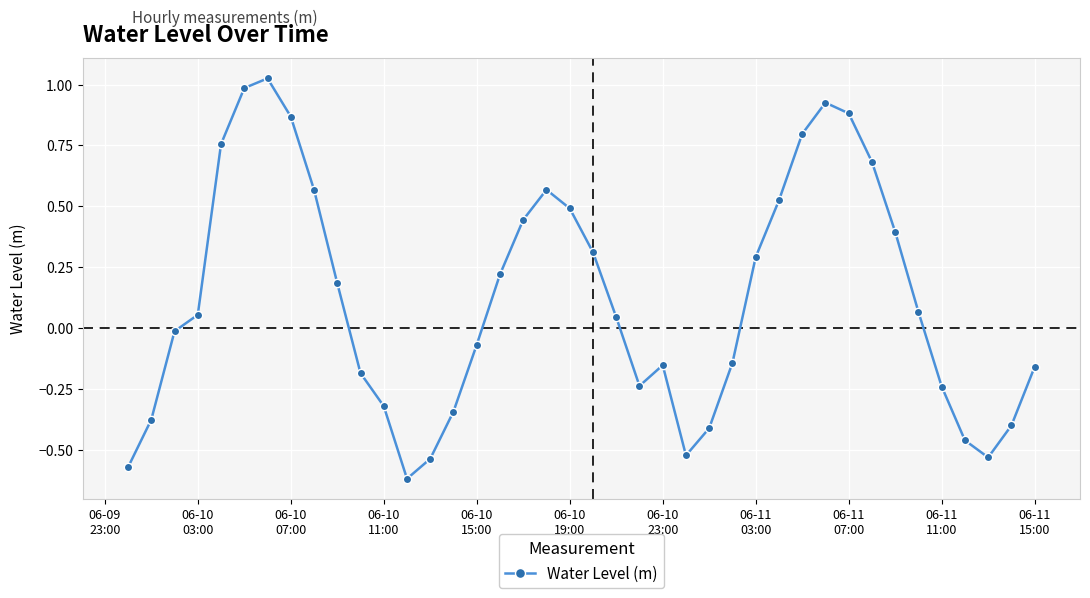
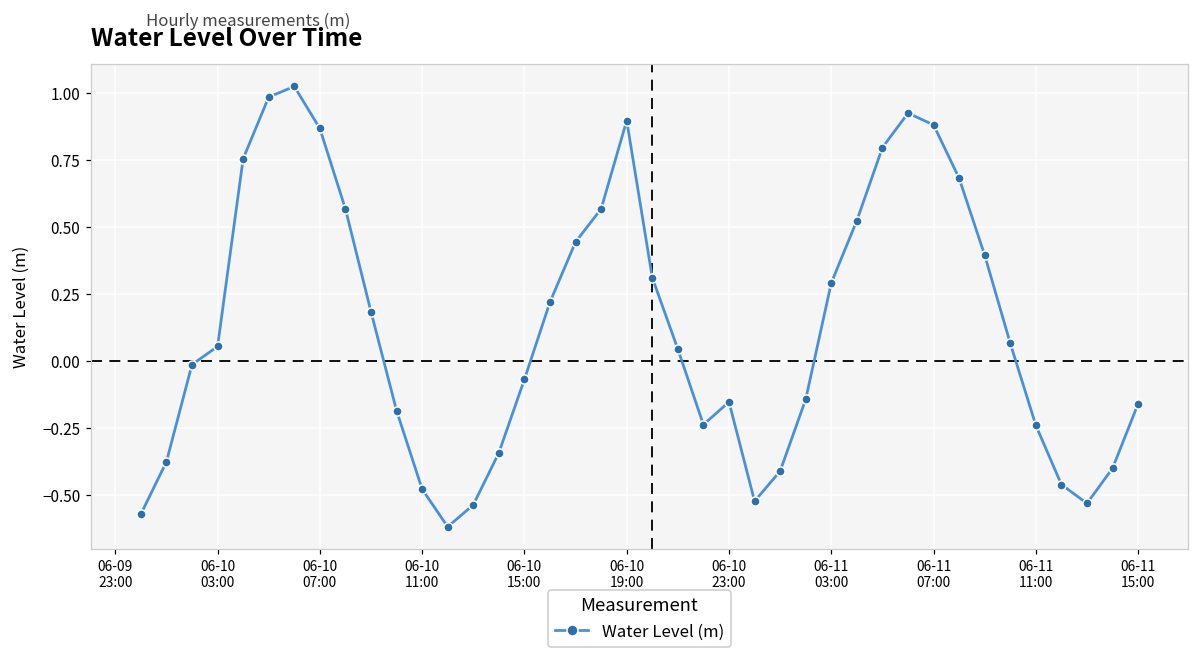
06-10 11:00: -0.32 -> -0.48
06-10 19:00: 0.49 -> 0.90
